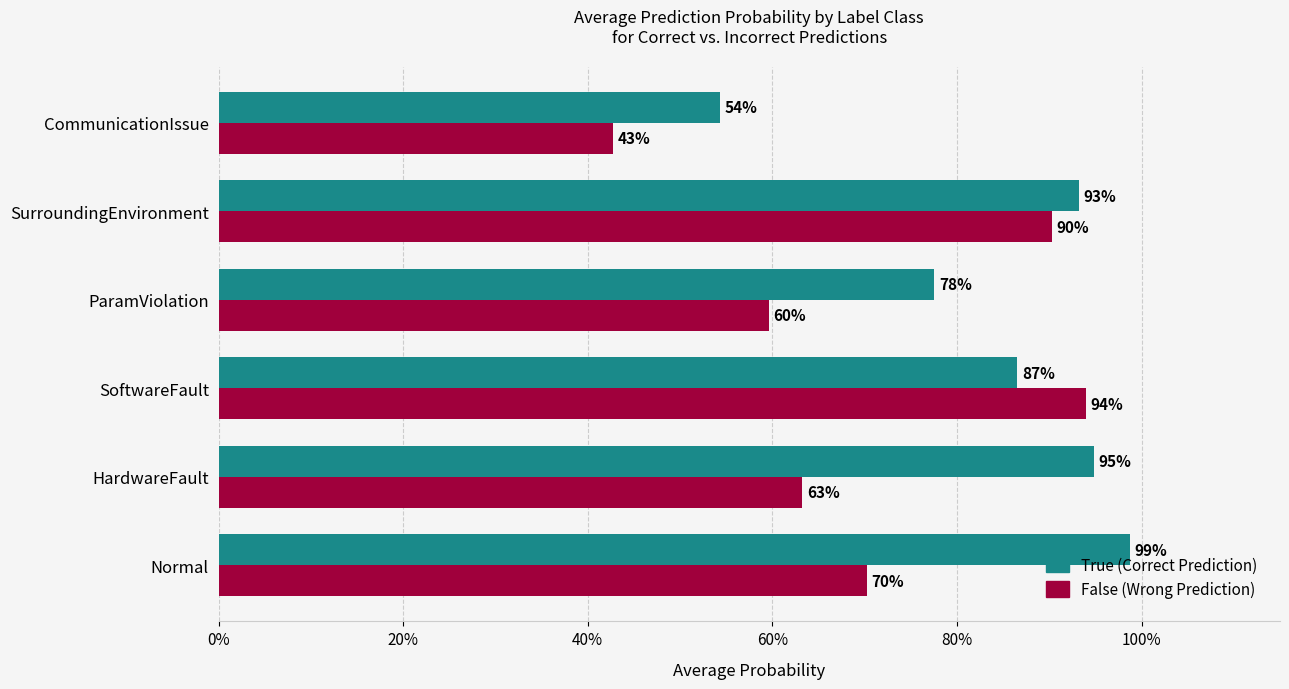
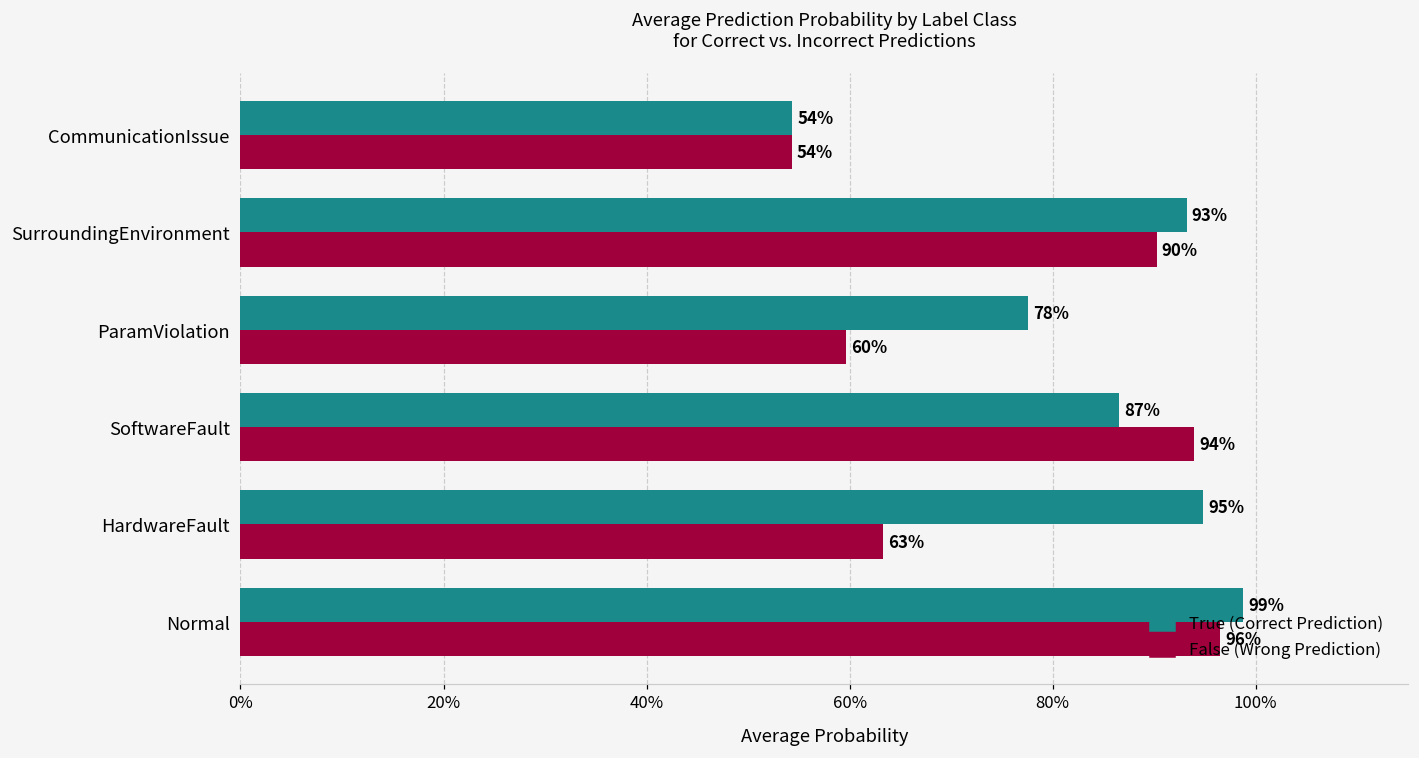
False (Wrong Prediction), CommunicationIssue: 43% -> 54%
False (Wrong Prediction), Normal: 70% -> 96%
